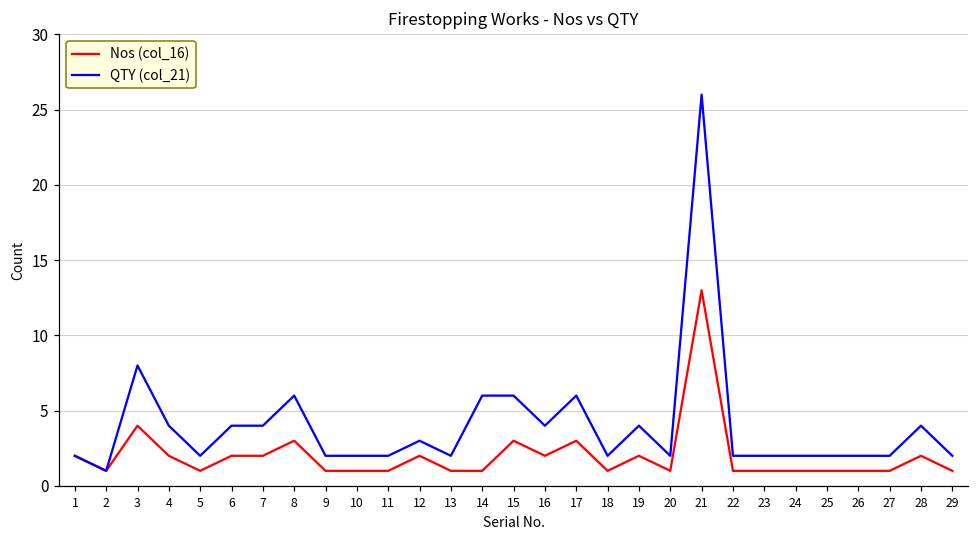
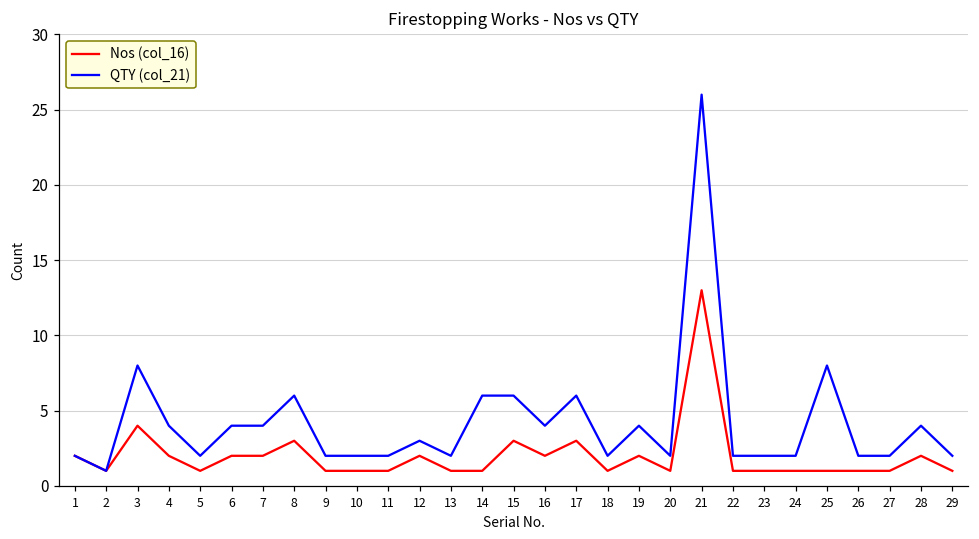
QTY (col_21), 25: 2 -> 8
